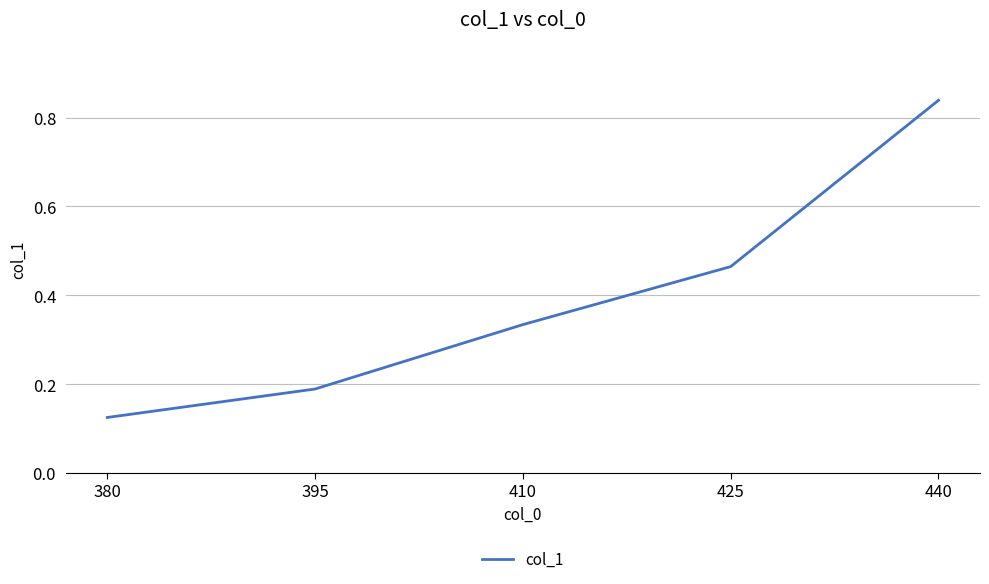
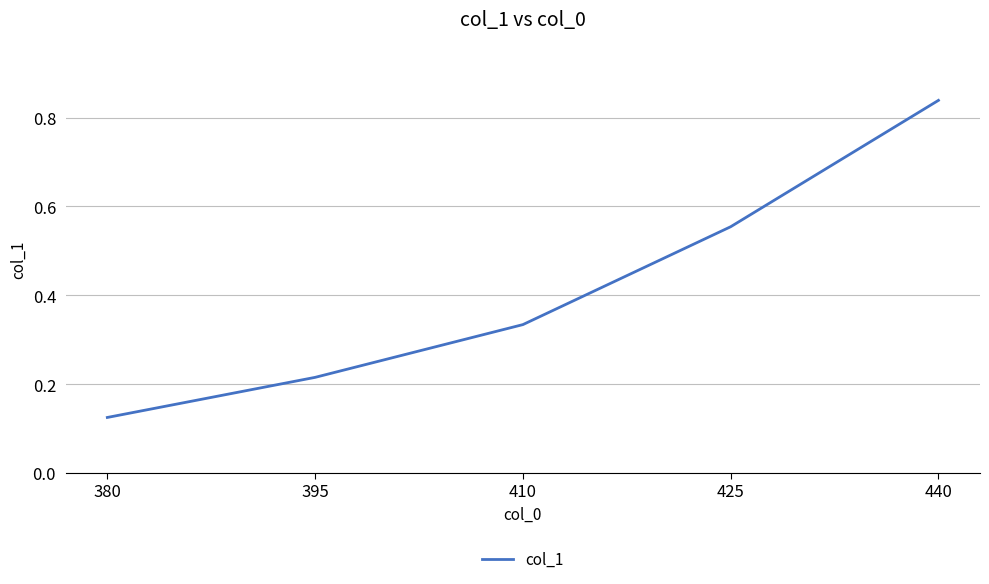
395: 0.19 -> 0.22
425: 0.46 -> 0.55
